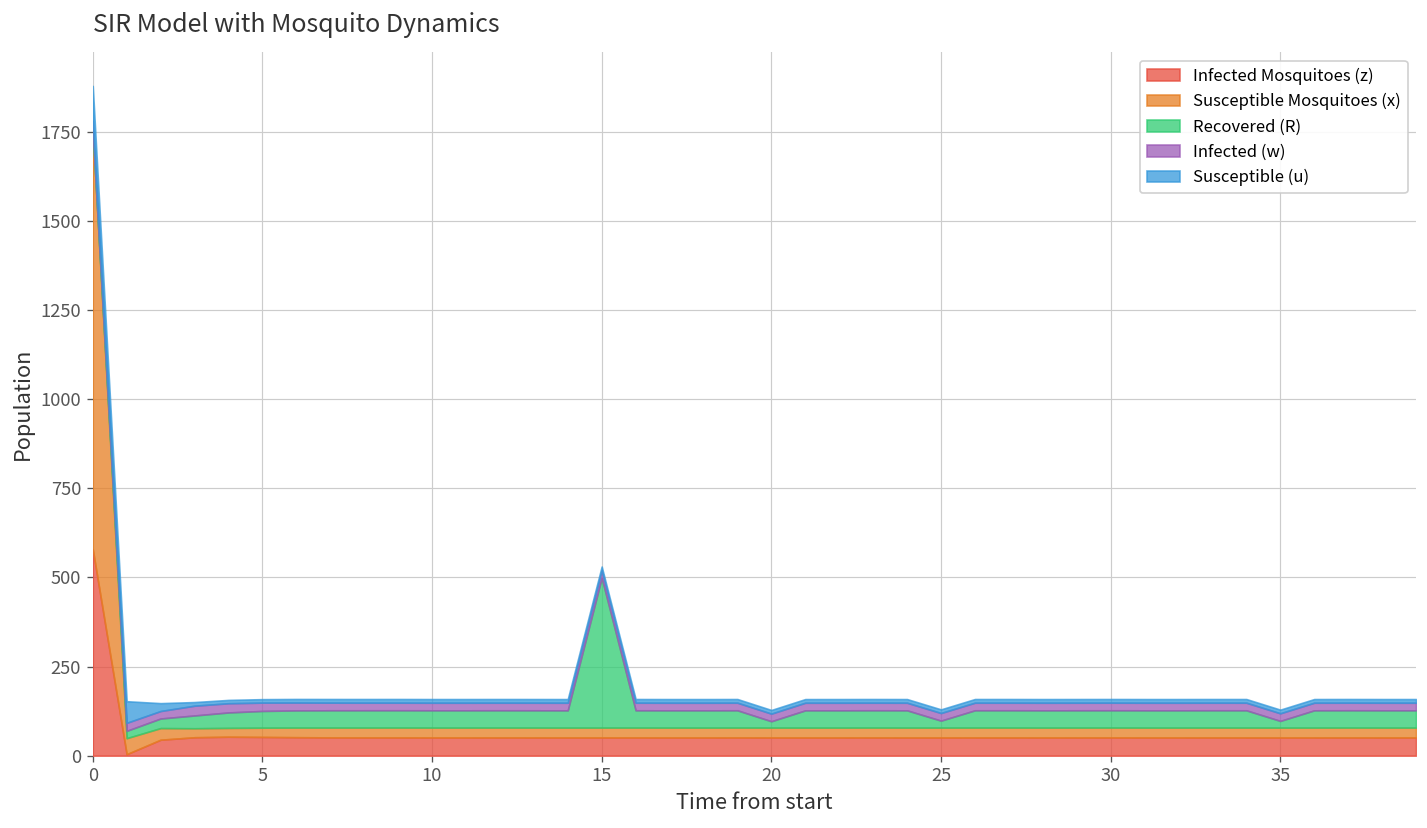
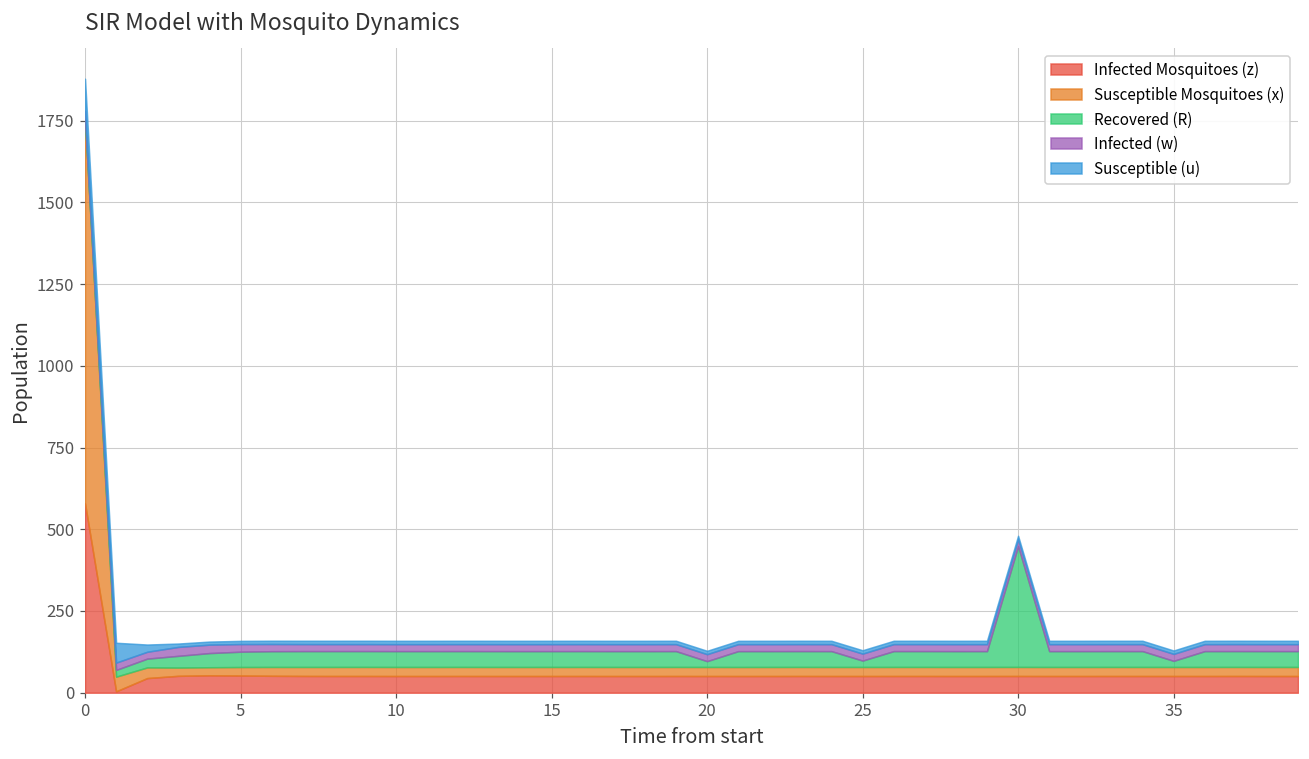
Recovered (R), 15: 420 -> 50
Recovered (R), 30: 50 -> 370
